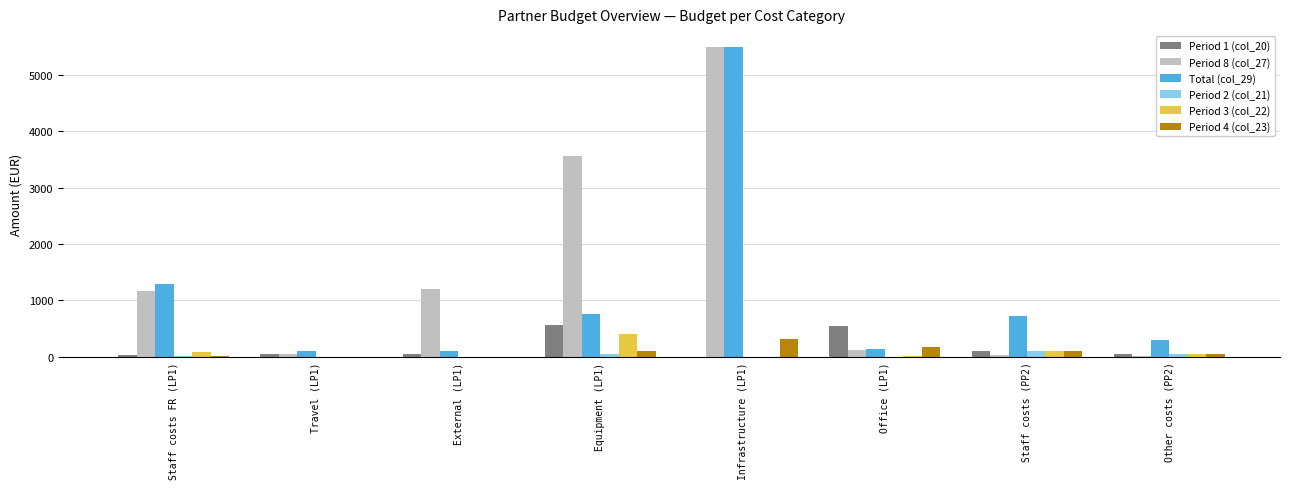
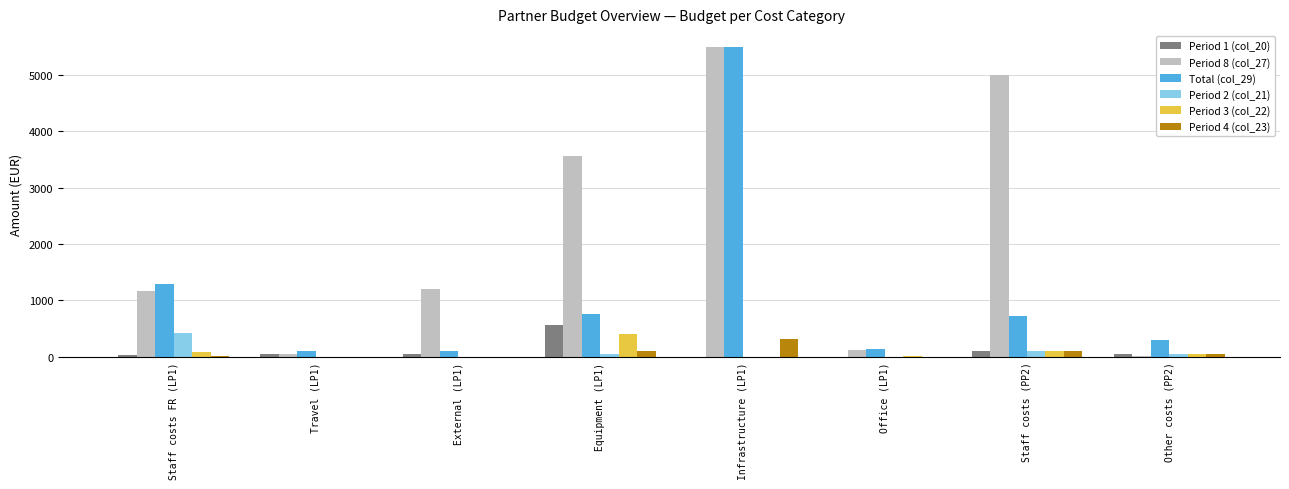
Period 2 (col_21), Staff costs FR (LP1): 0 -> 400
Period 1 (col_20), Office (LP1): 500 -> 0
Period 4 (col_23), Office (LP1): 200 -> 0
Period 8 (col_27), Staff costs (PP2): 0 -> 5000
